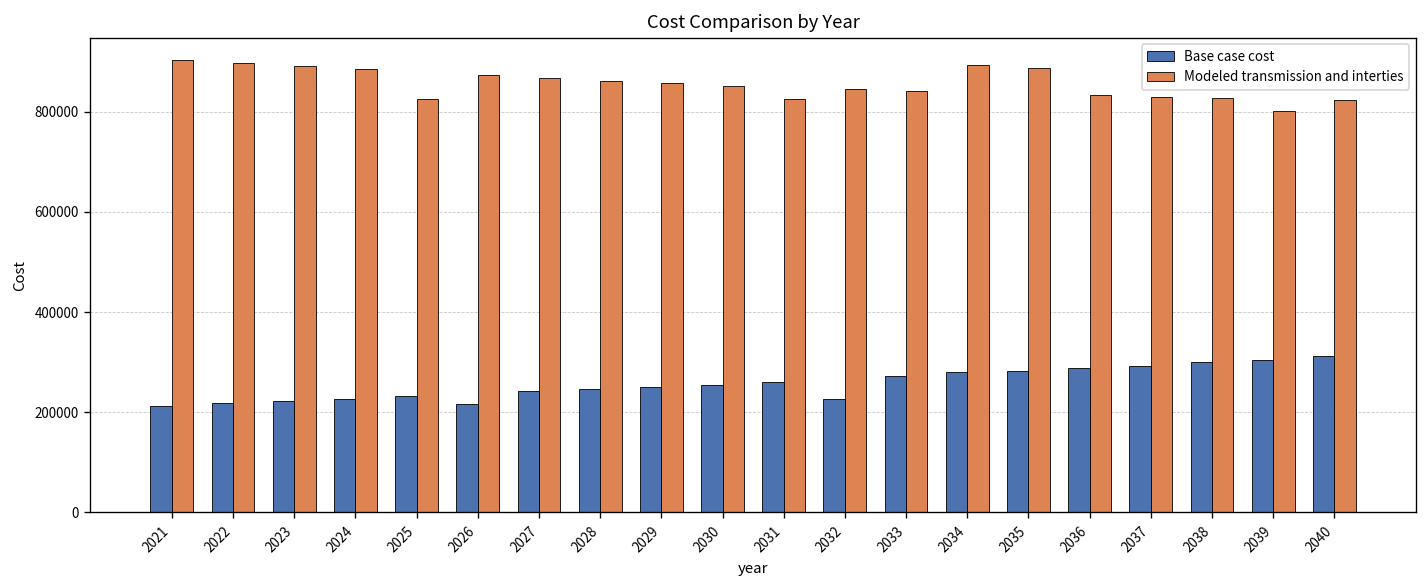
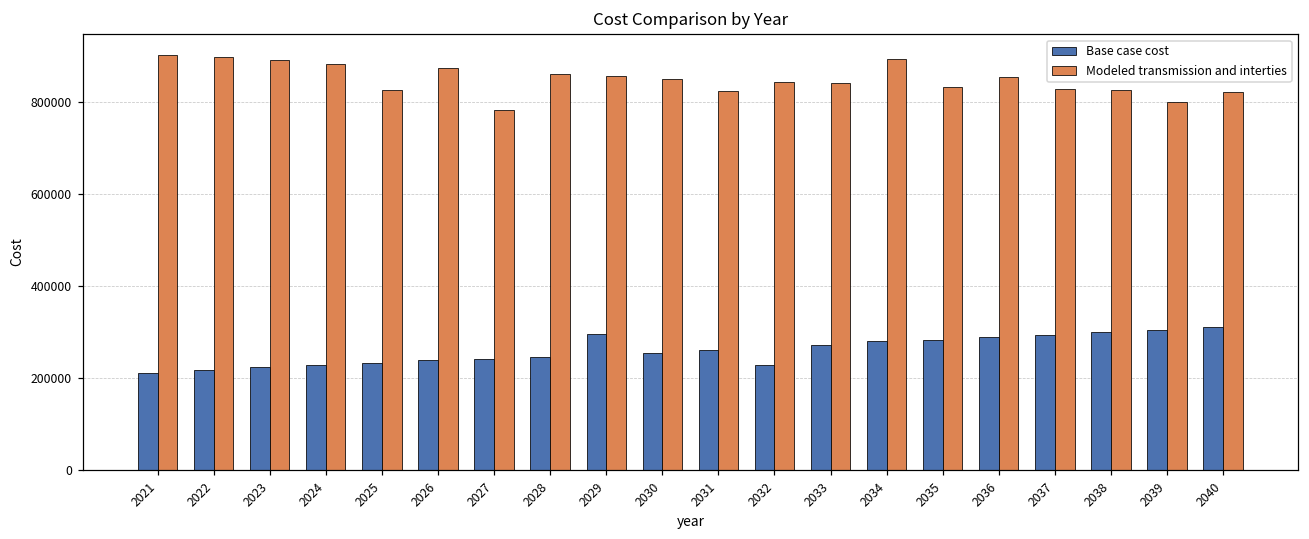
Base case cost, 2026: 220000 -> 240000
Modeled transmission and interties, 2027: 870000 -> 780000
Base case cost, 2029: 250000 -> 300000
Modeled transmission and interties, 2035: 890000 -> 830000
Modeled transmission and interties, 2036: 830000 -> 860000
